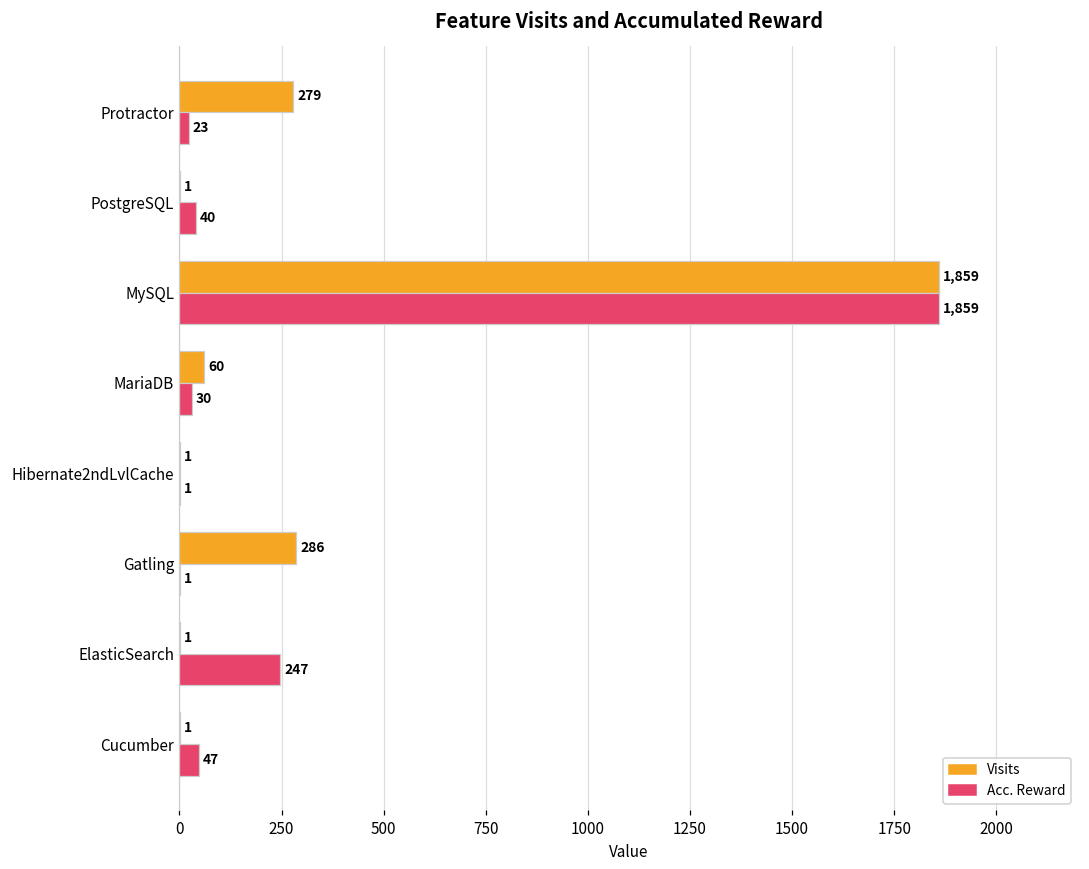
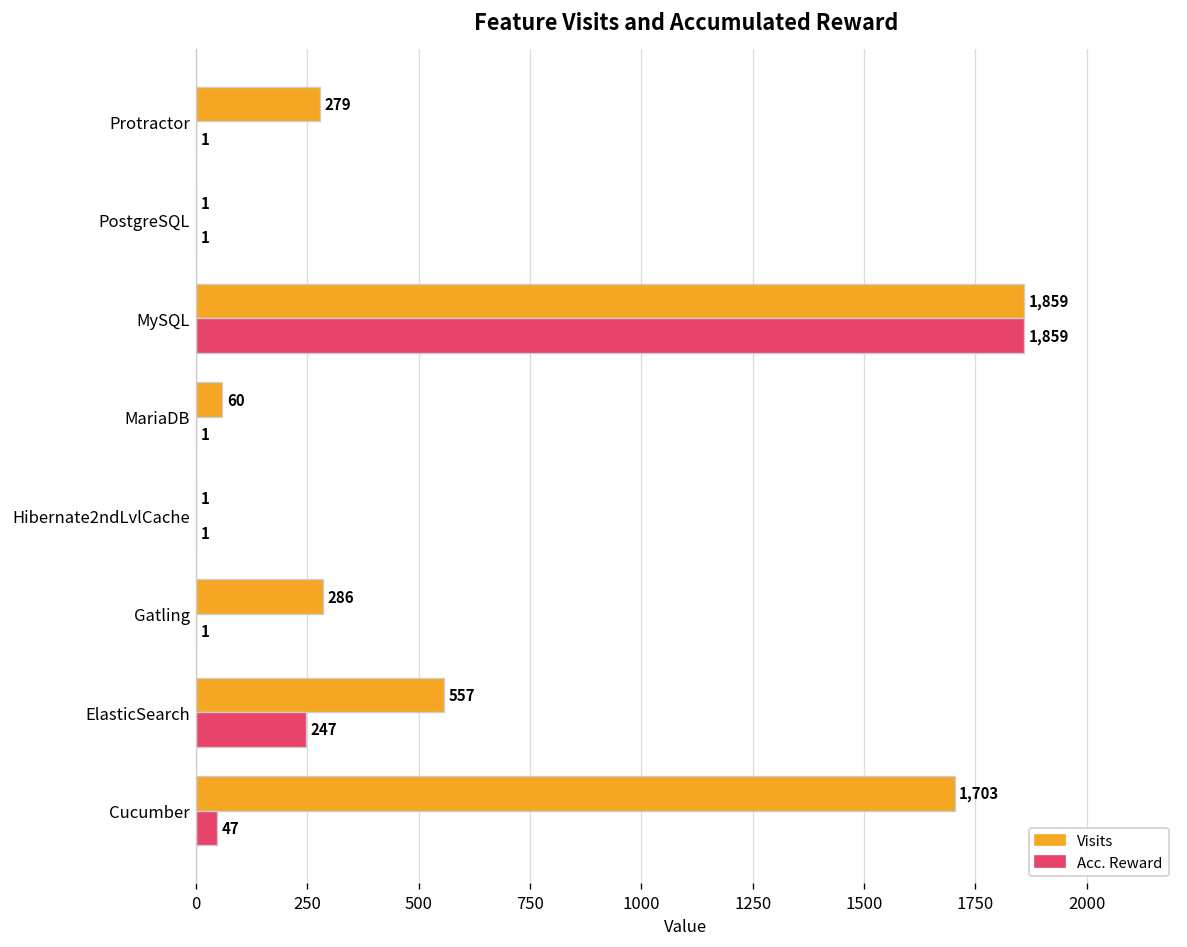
Acc. Reward, Protractor: 23 -> 1
Acc. Reward, PostgreSQL: 40 -> 1
Acc. Reward, MariaDB: 30 -> 1
Visits, ElasticSearch: 1 -> 557
Visits, Cucumber: 1 -> 1,703
